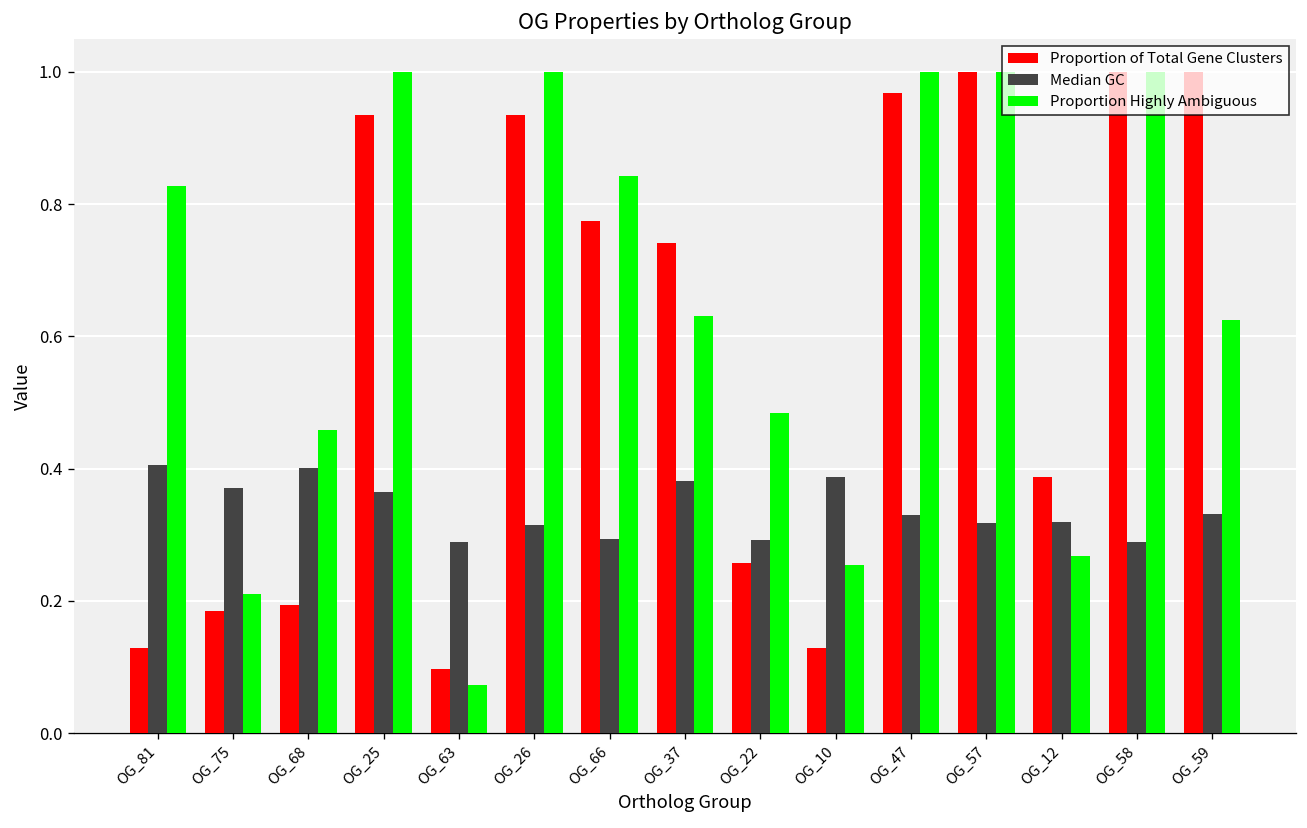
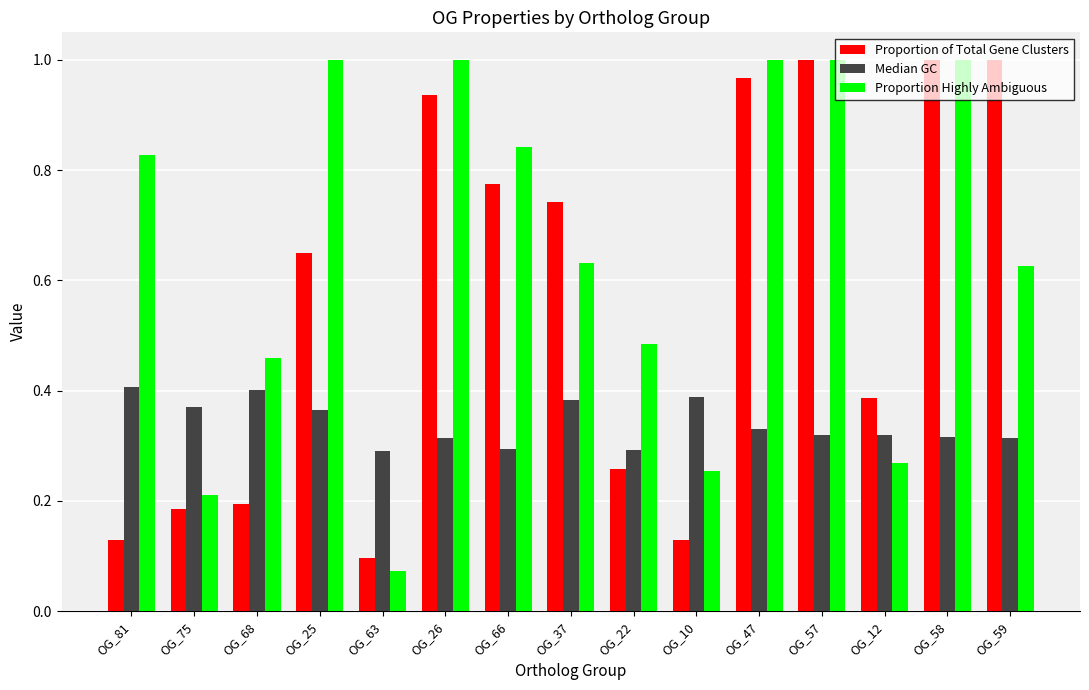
Proportion of Total Gene Clusters, OG_25: 0.94 -> 0.65
Median GC, OG_58: 0.29 -> 0.32
Median GC, OG_59: 0.33 -> 0.31
